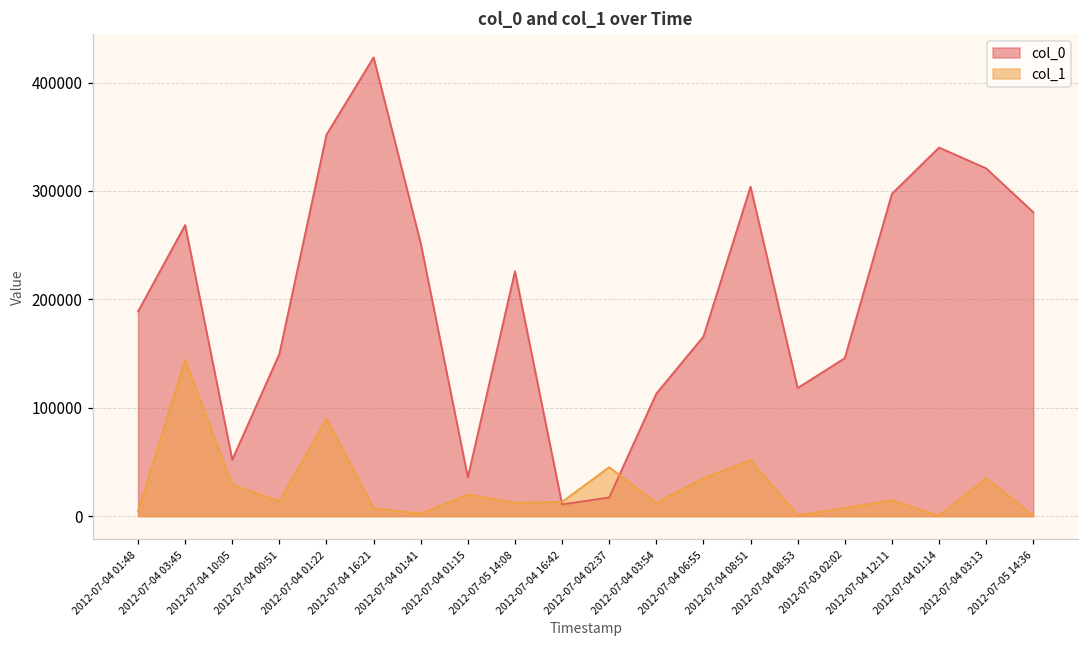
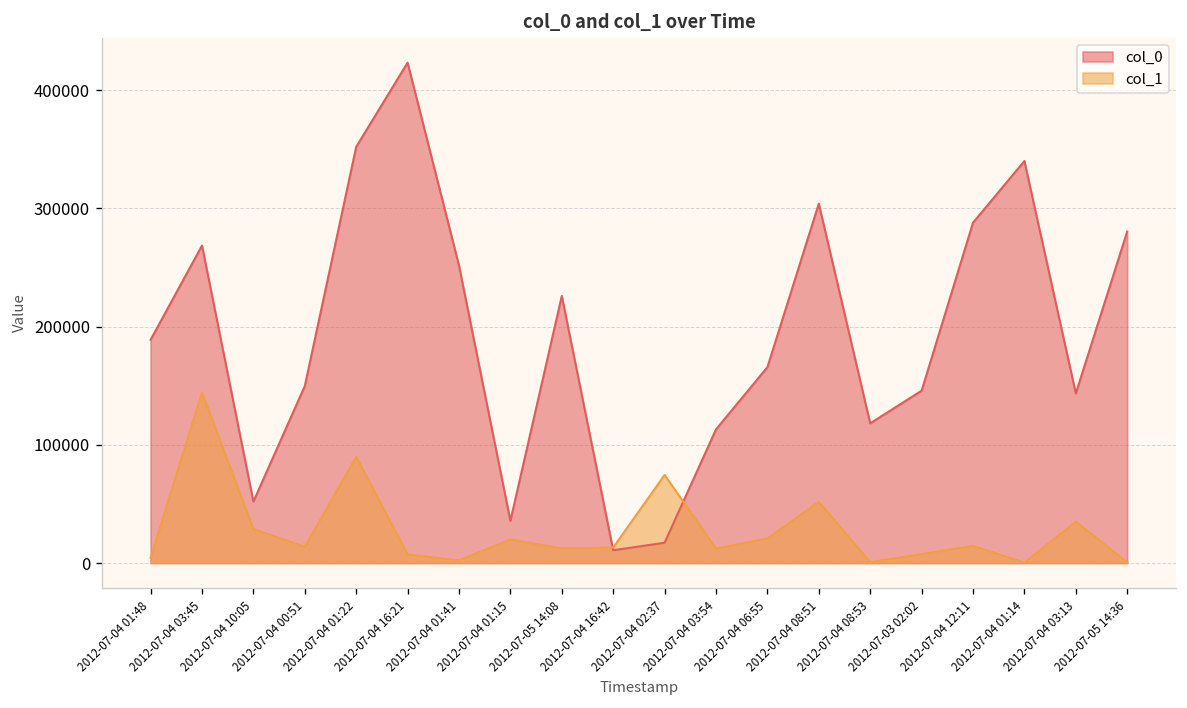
col_1, 2012-07-04 02:37: 50000 -> 70000
col_1, 2012-07-04 06:55: 30000 -> 20000
col_0, 2012-07-04 12:11: 300000 -> 290000
col_0, 2012-07-04 03:13: 320000 -> 140000
